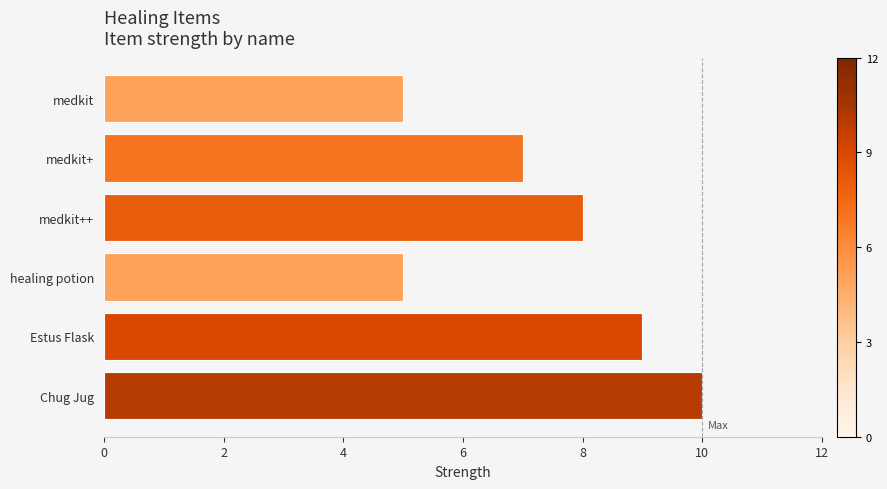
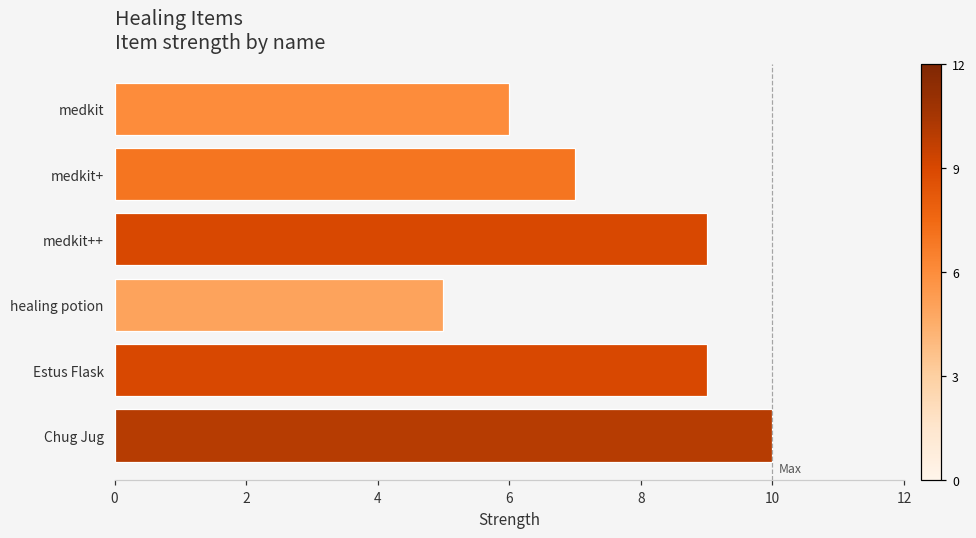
medkit: 5 -> 6
medkit++: 8 -> 9
